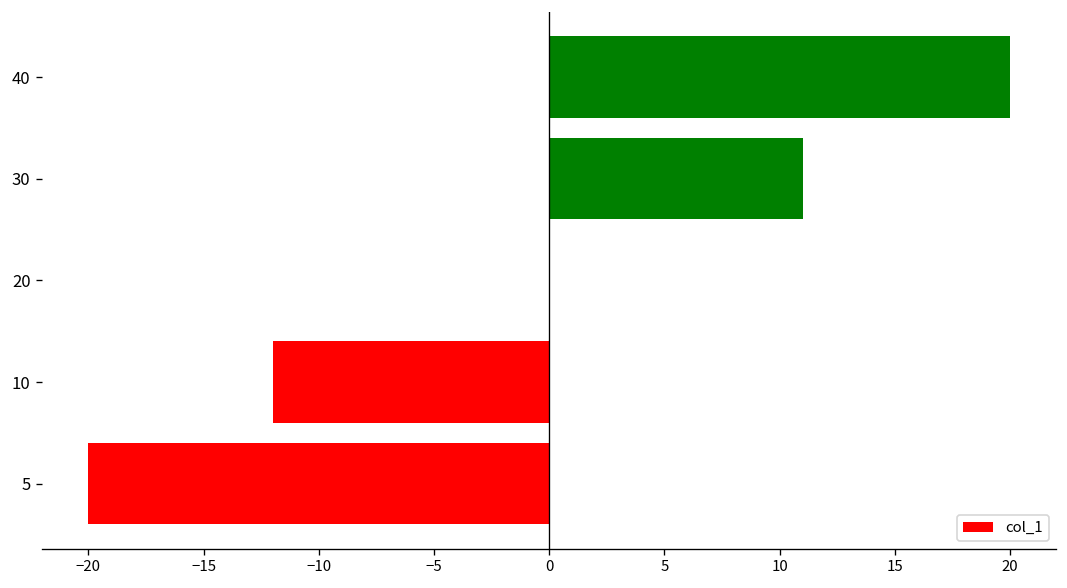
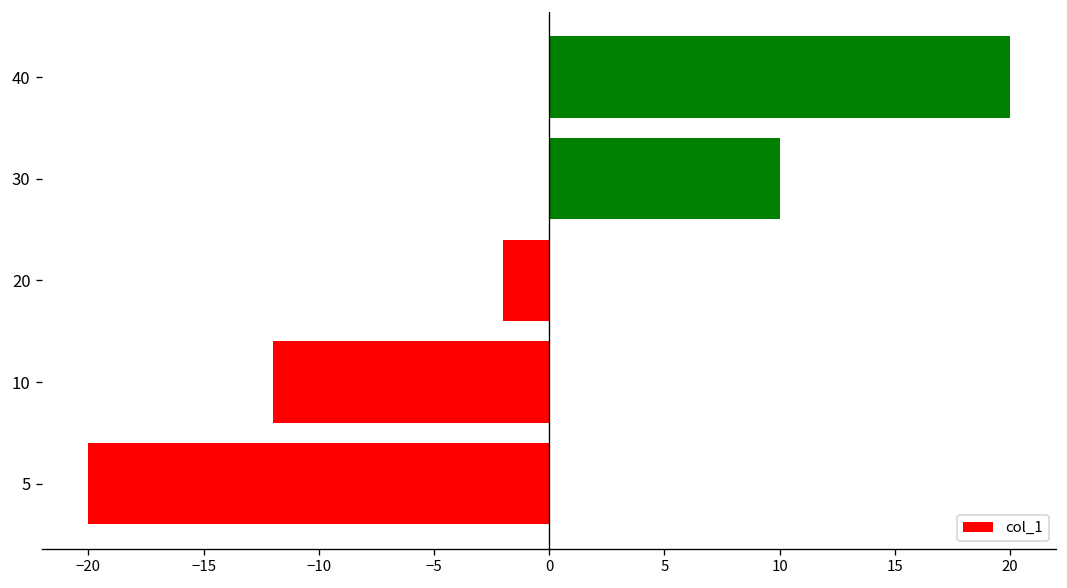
30: 11.0 -> 10.0
20: 0.0 -> -2.0
